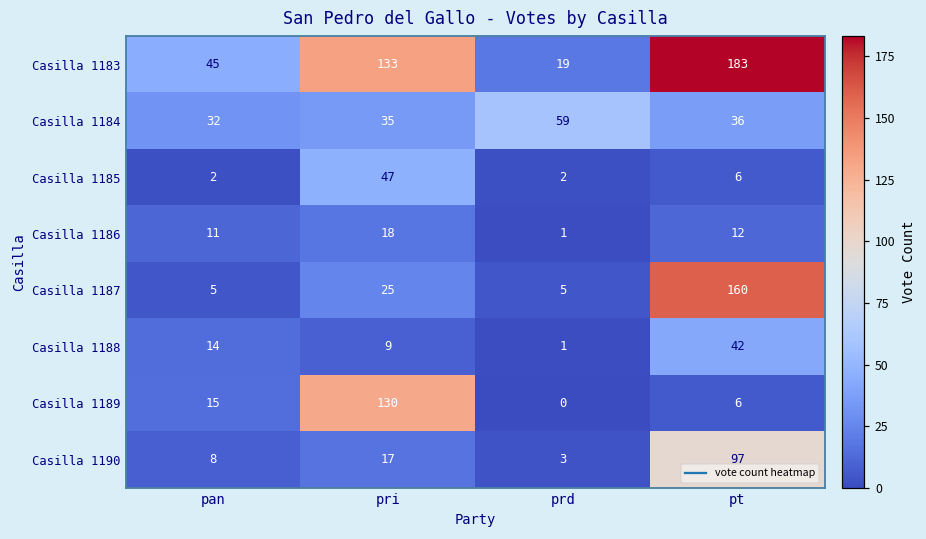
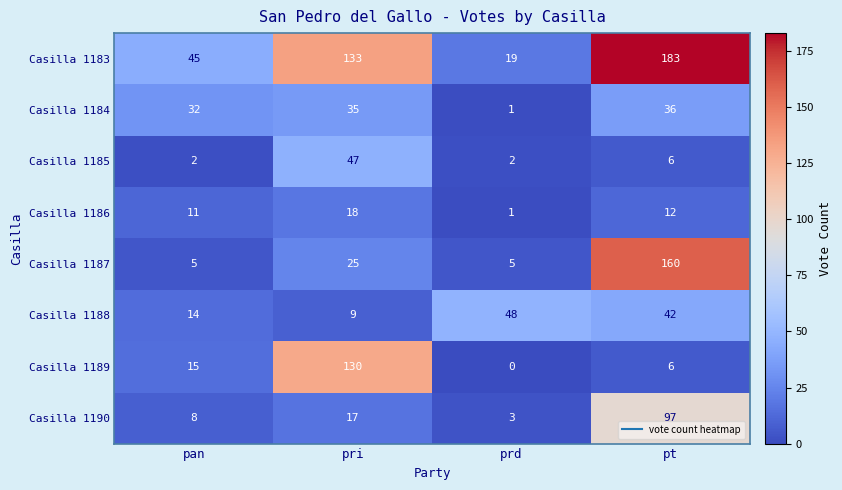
Casilla 1184, prd: 59 -> 1
Casilla 1188, prd: 1 -> 48
